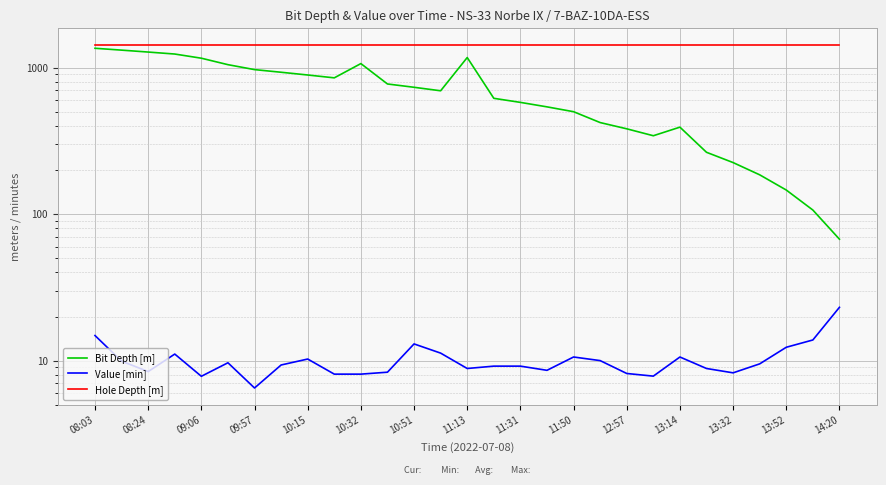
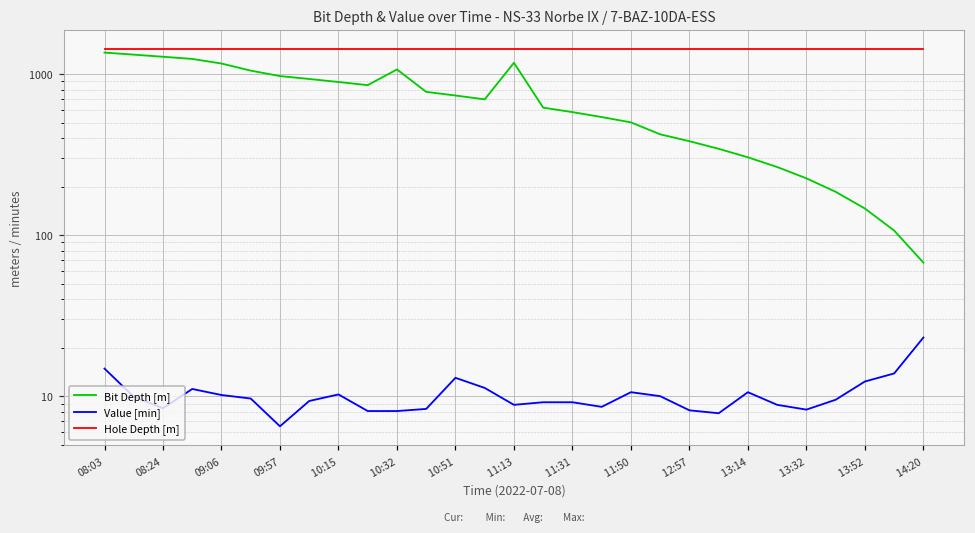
Value [min], 09:06: 8 -> 10
Bit Depth [m], 13:14: 390 -> 300
